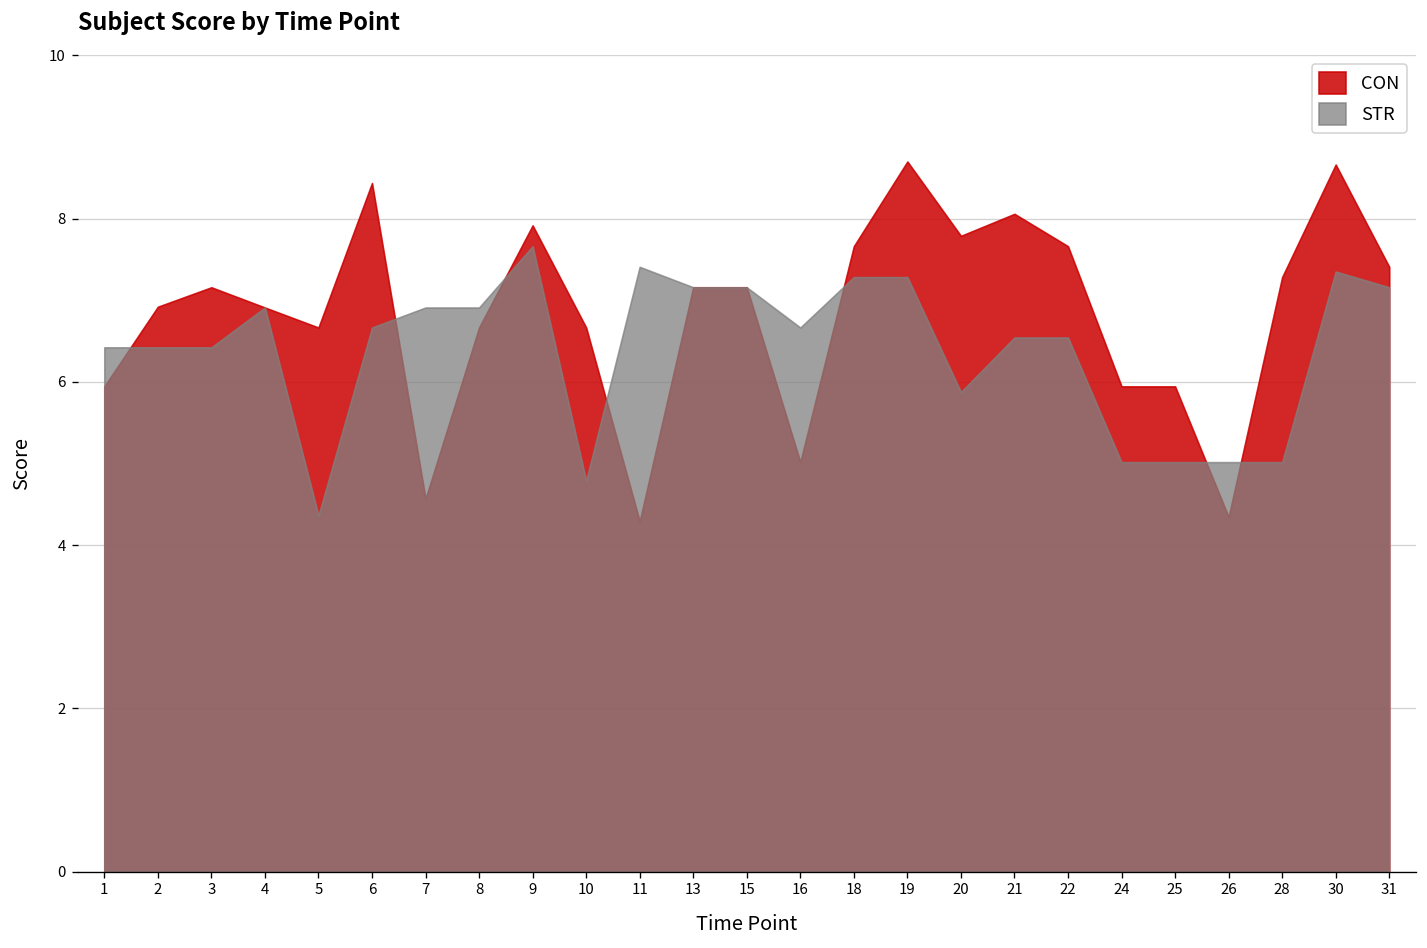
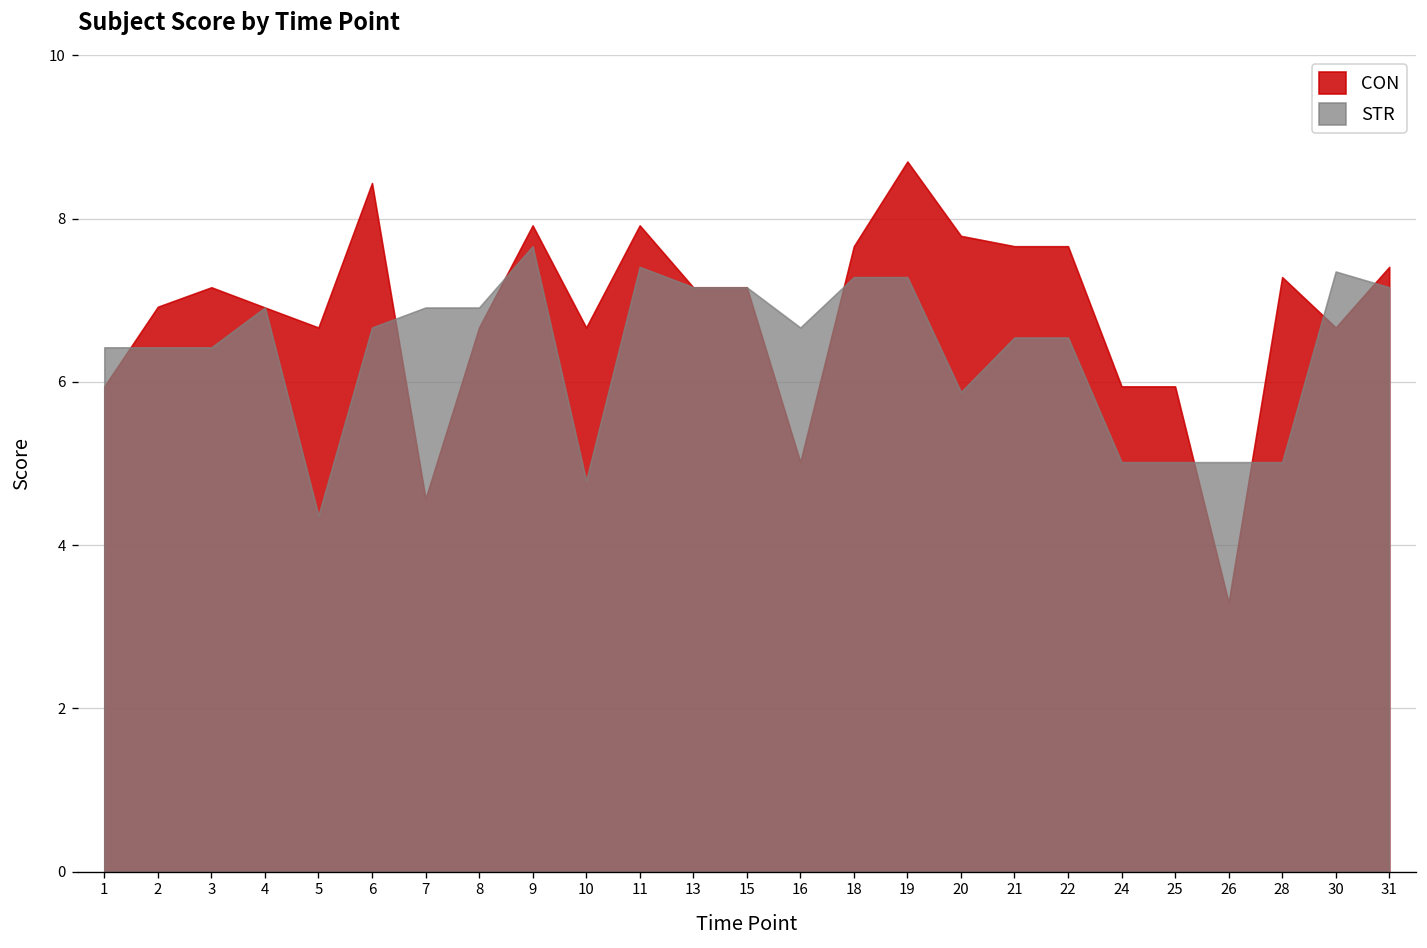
CON, 11: 4.3 -> 7.9
CON, 21: 8.1 -> 7.7
CON, 26: 4.3 -> 3.3
CON, 30: 8.7 -> 6.7
